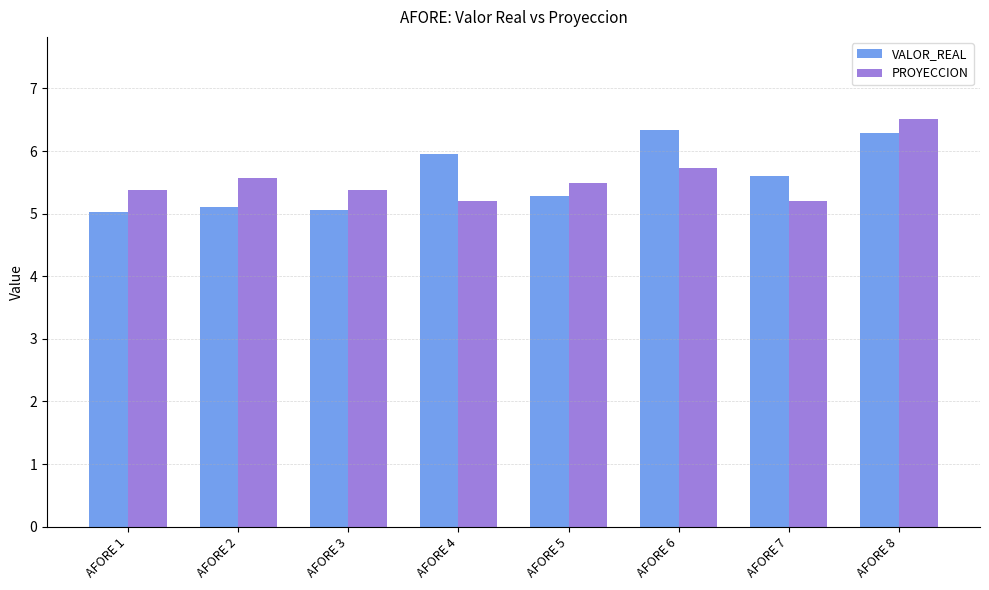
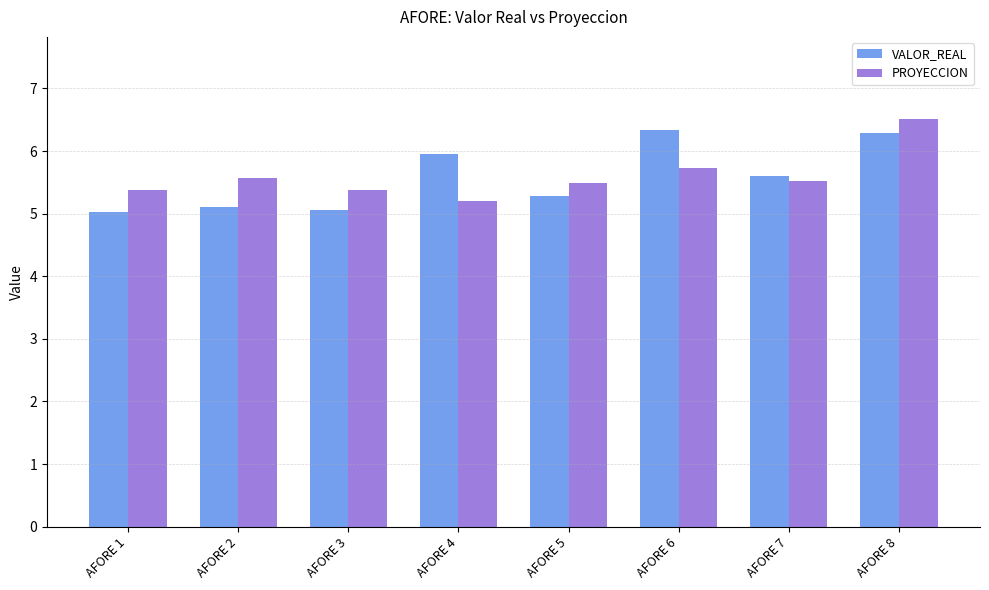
PROYECCION, AFORE 7: 5.2 -> 5.5
